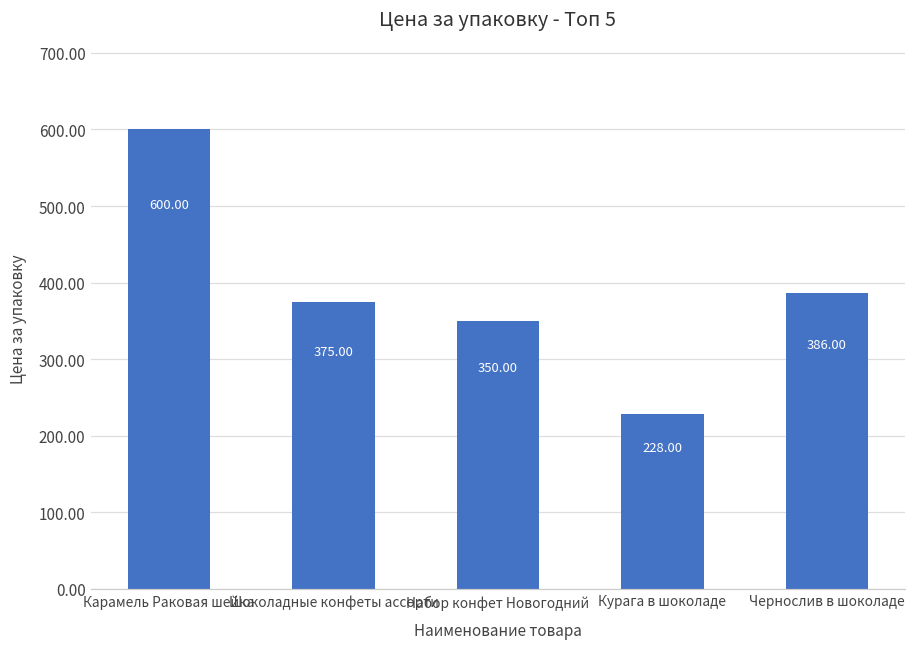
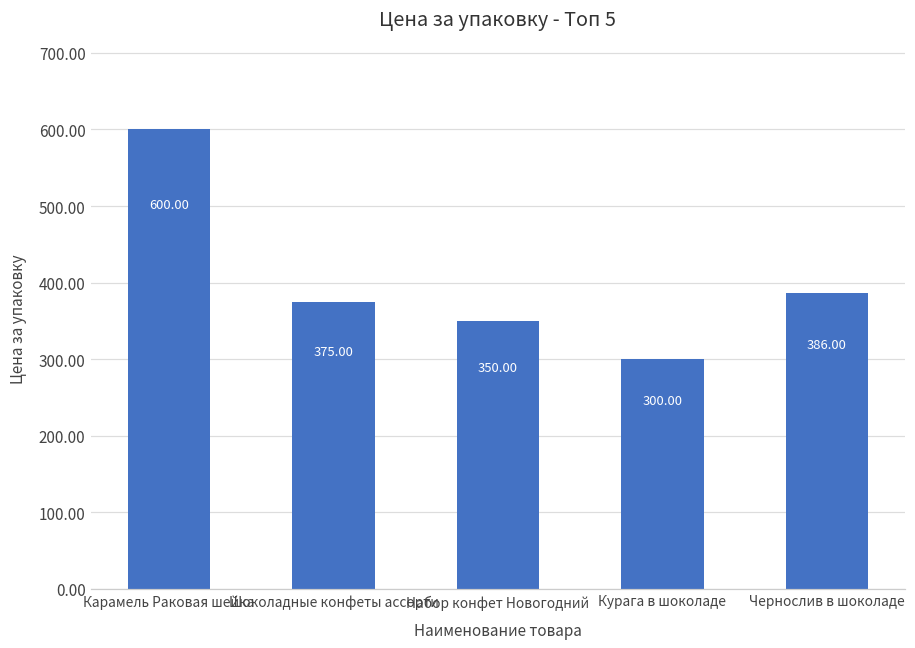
Курага в шоколаде: 228.00 -> 300.00
